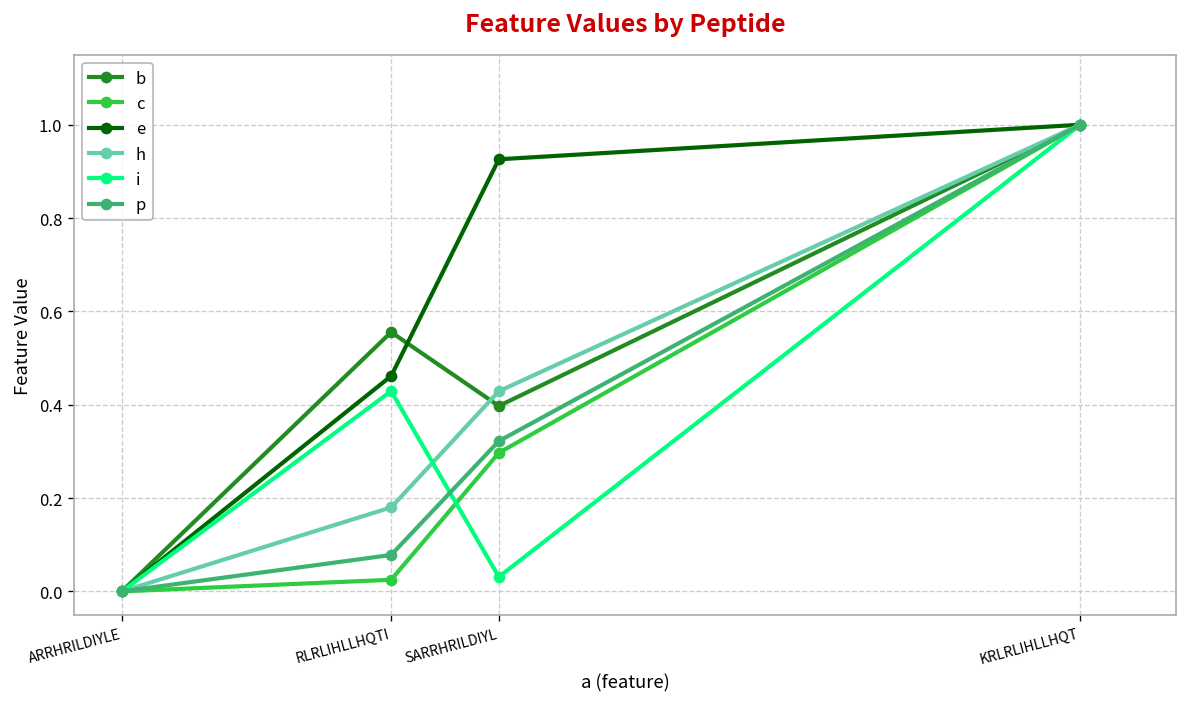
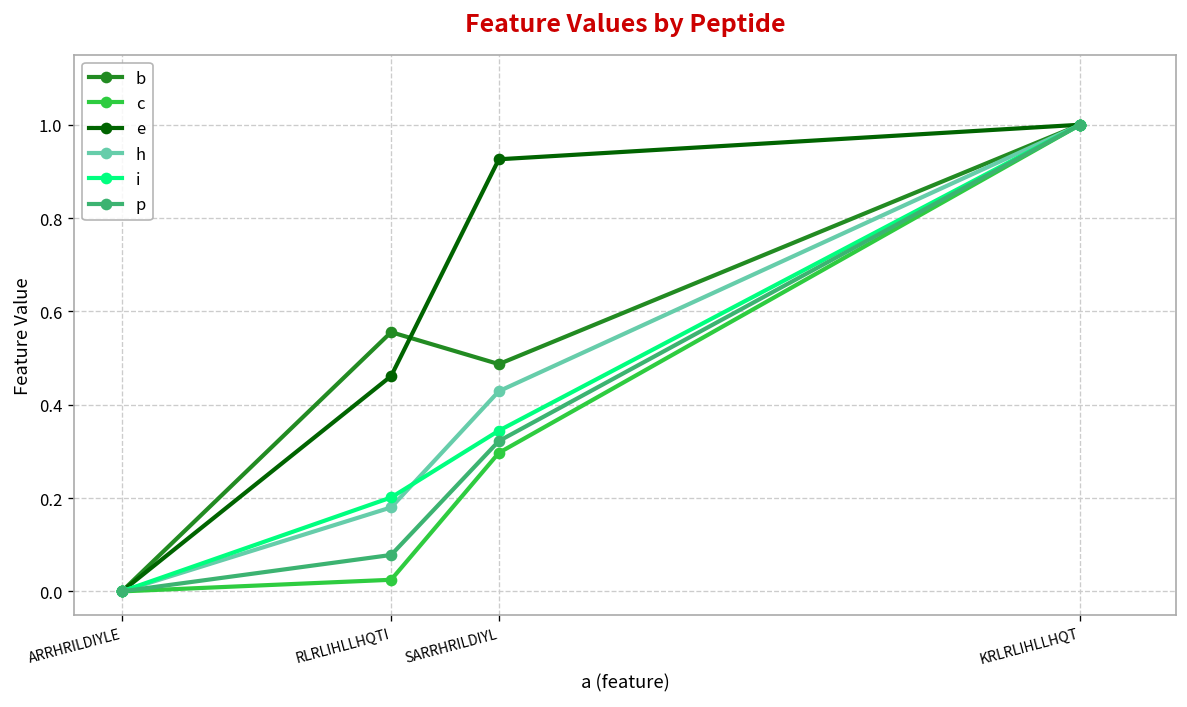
i, RLRLIHLLHQTI: 0.43 -> 0.20
b, SARRHRILDIYL: 0.40 -> 0.49
i, SARRHRILDIYL: 0.03 -> 0.34
